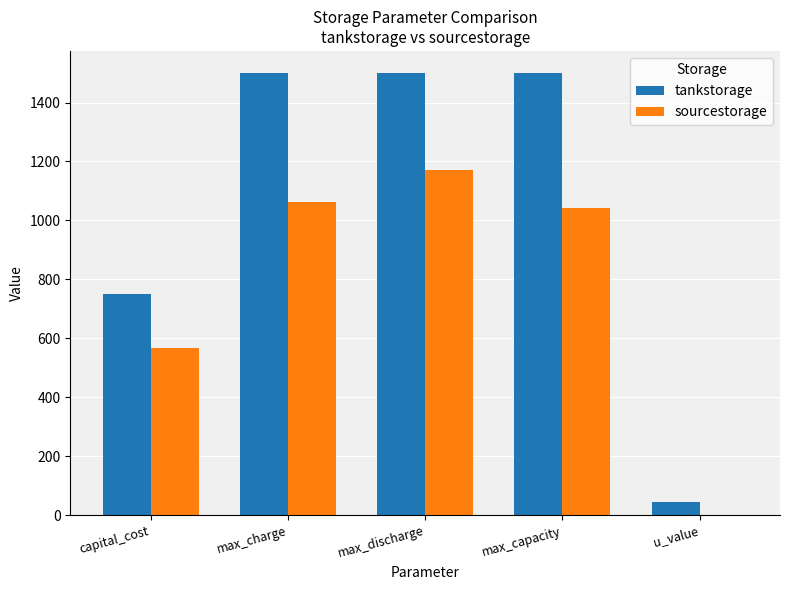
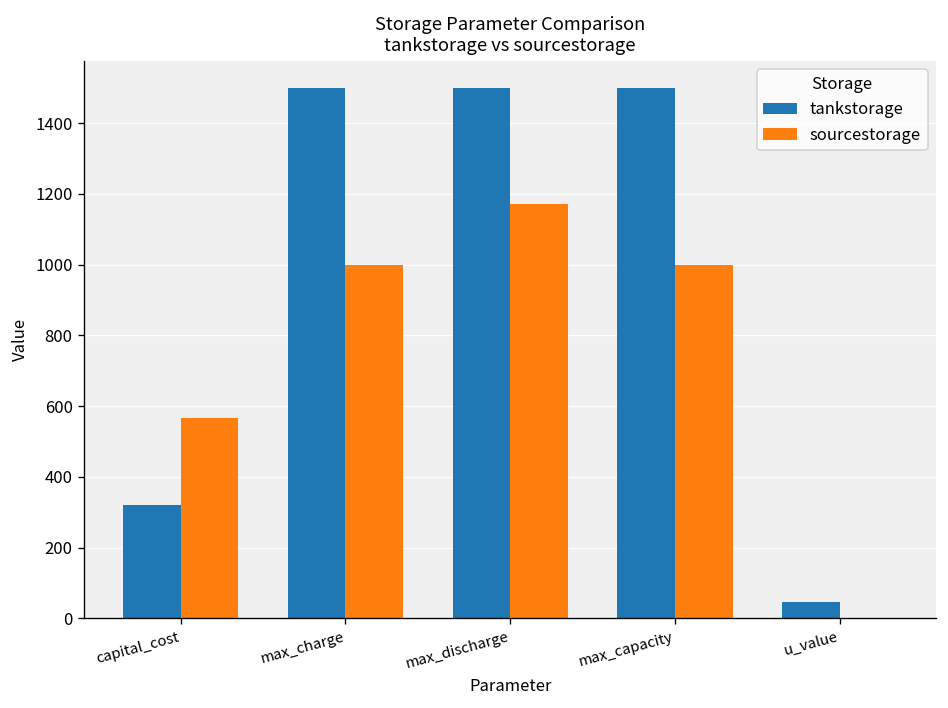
tankstorage, capital_cost: 750 -> 320
sourcestorage, max_charge: 1060 -> 1000
sourcestorage, max_capacity: 1040 -> 1000
